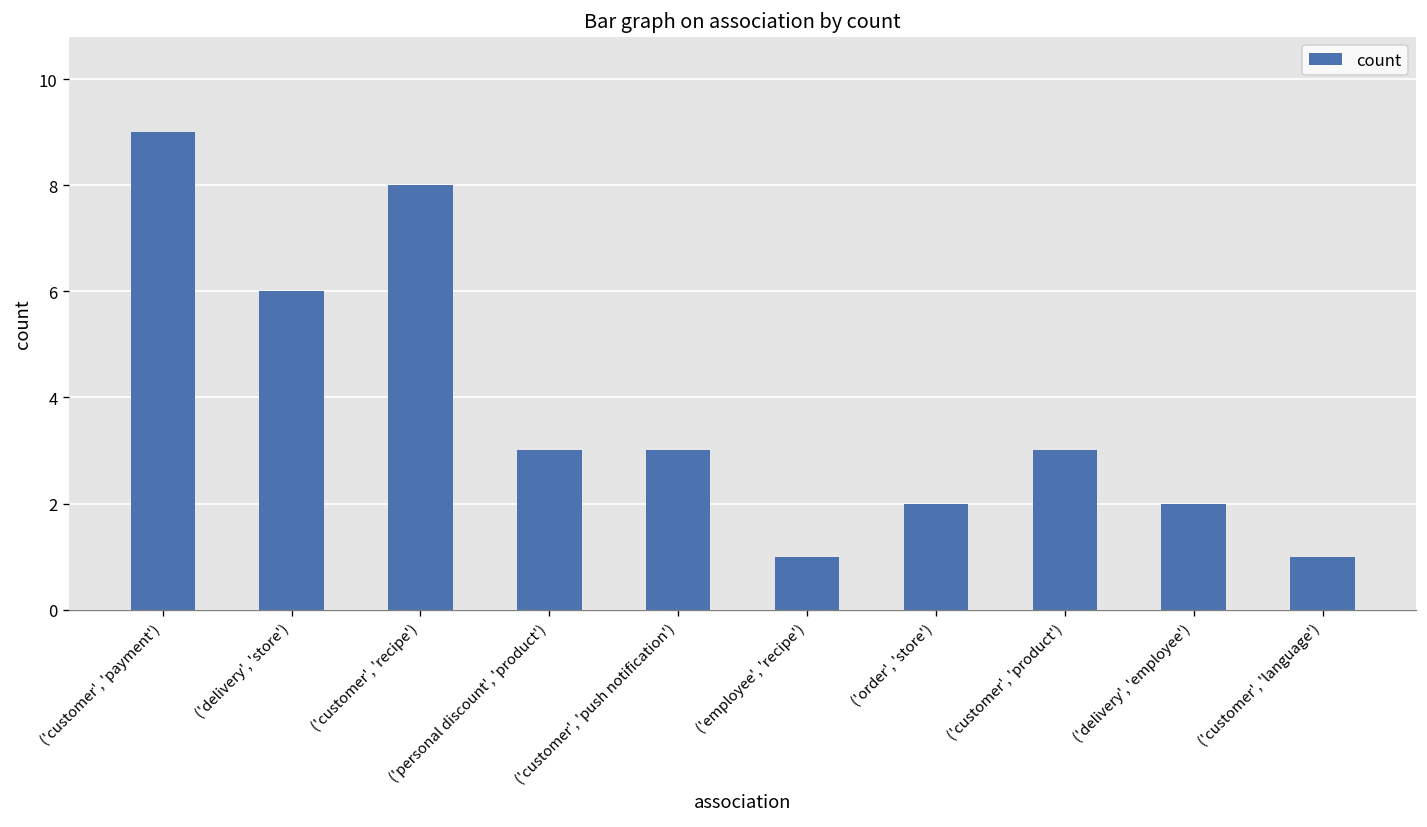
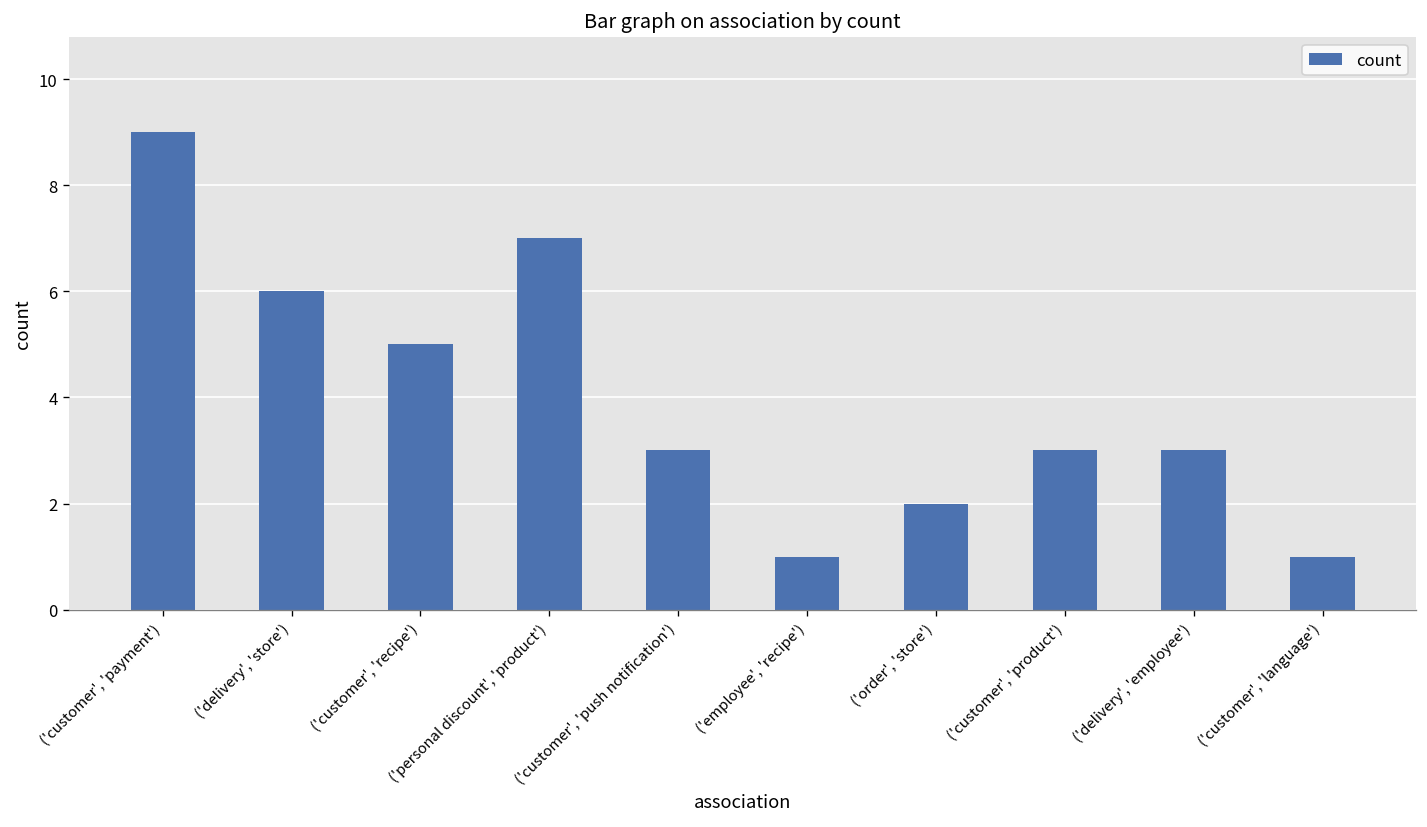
('customer', 'recipe'): 8 -> 5
('personal discount', 'product'): 3 -> 7
('delivery', 'employee'): 2 -> 3
